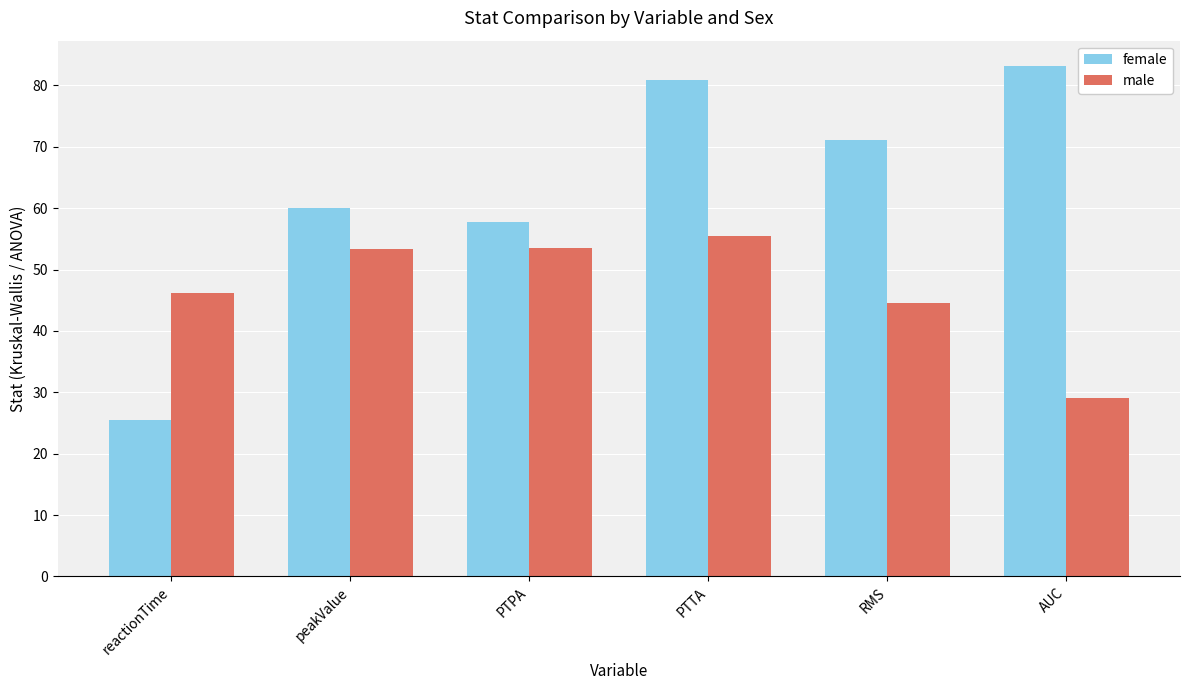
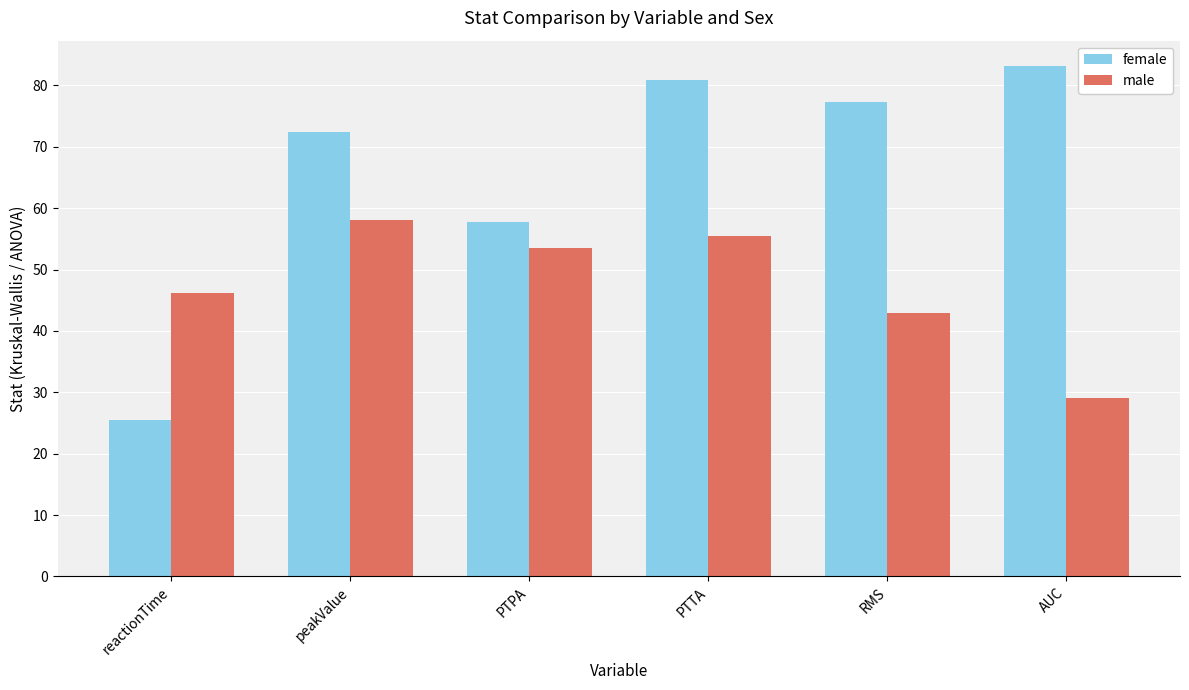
female, peakValue: 60 -> 72
male, peakValue: 53 -> 58
female, RMS: 71 -> 77
male, RMS: 45 -> 43
